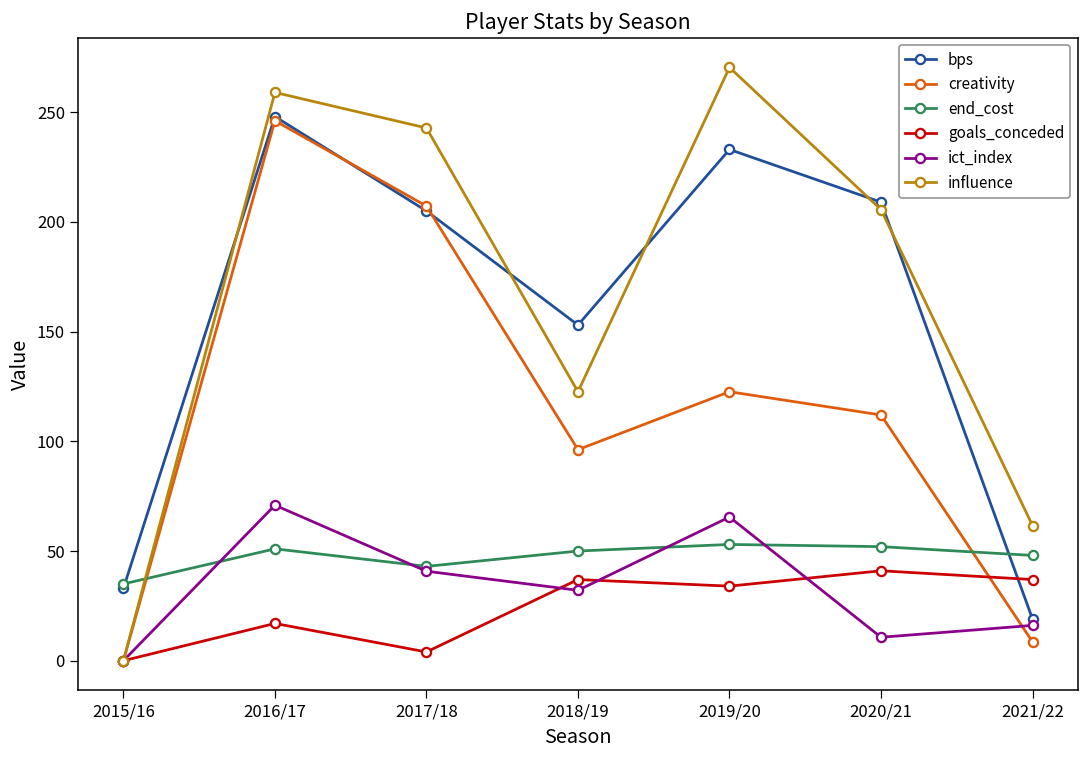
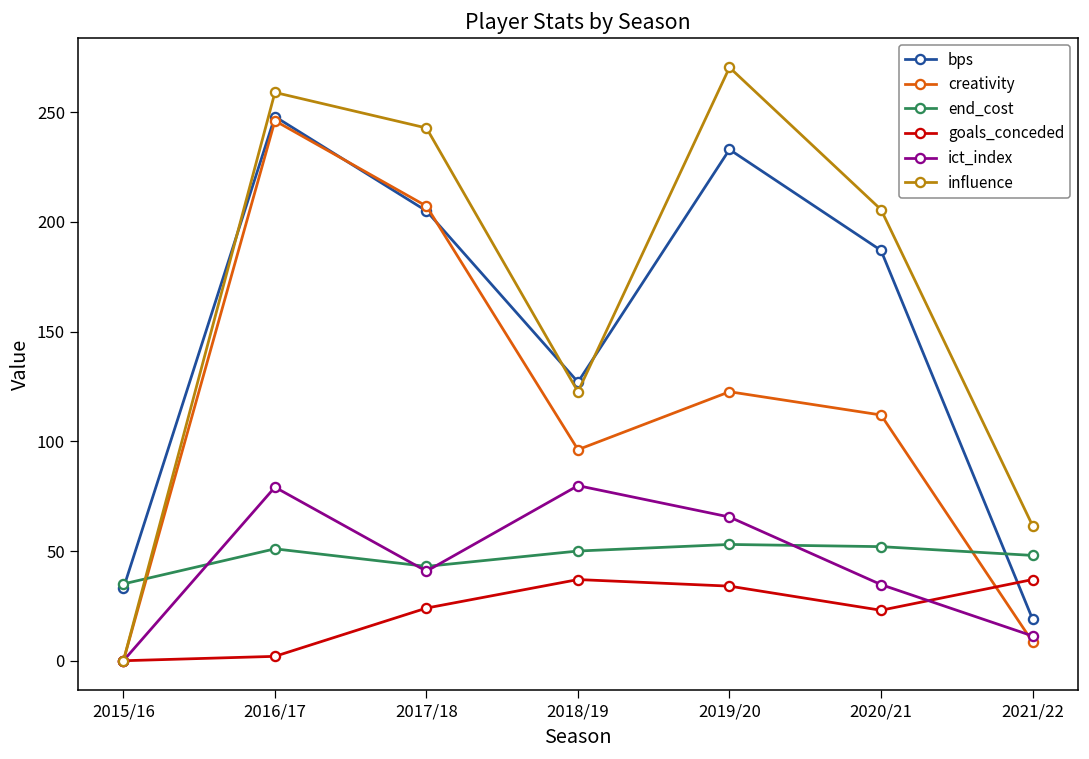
goals_conceded, 2016/17: 17 -> 2
ict_index, 2016/17: 71 -> 79
goals_conceded, 2017/18: 4 -> 24
bps, 2018/19: 153 -> 127
ict_index, 2018/19: 32 -> 80
bps, 2020/21: 209 -> 187
goals_conceded, 2020/21: 41 -> 23
ict_index, 2020/21: 11 -> 35
ict_index, 2021/22: 16 -> 11
